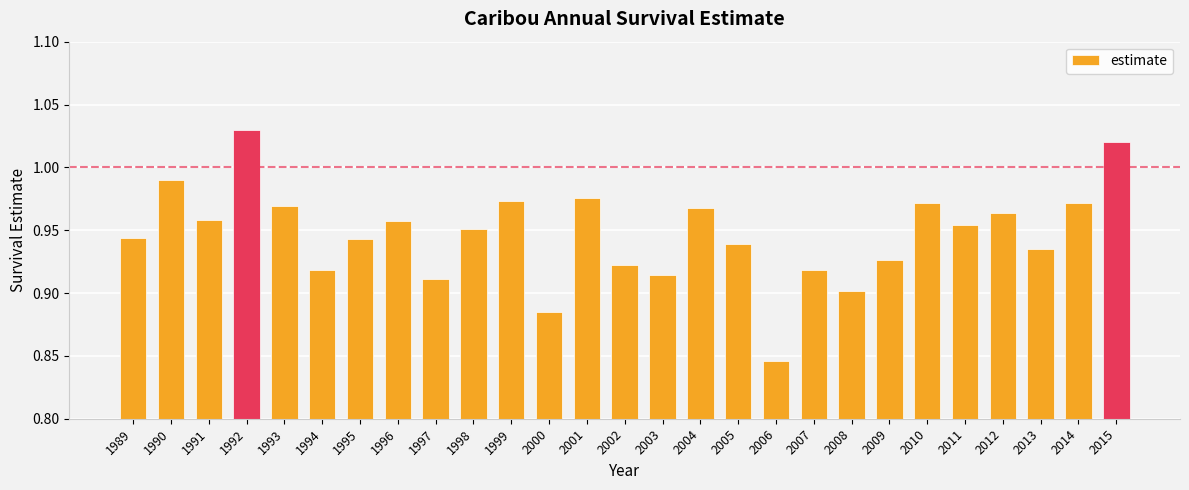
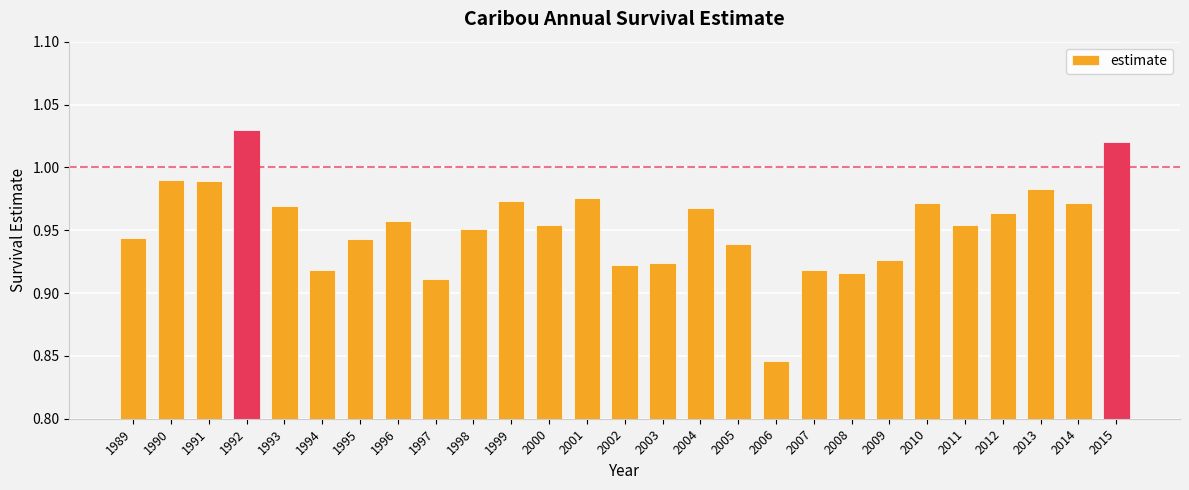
1991: 0.958 -> 0.989
2000: 0.885 -> 0.954
2003: 0.914 -> 0.924
2008: 0.902 -> 0.916
2013: 0.935 -> 0.983
